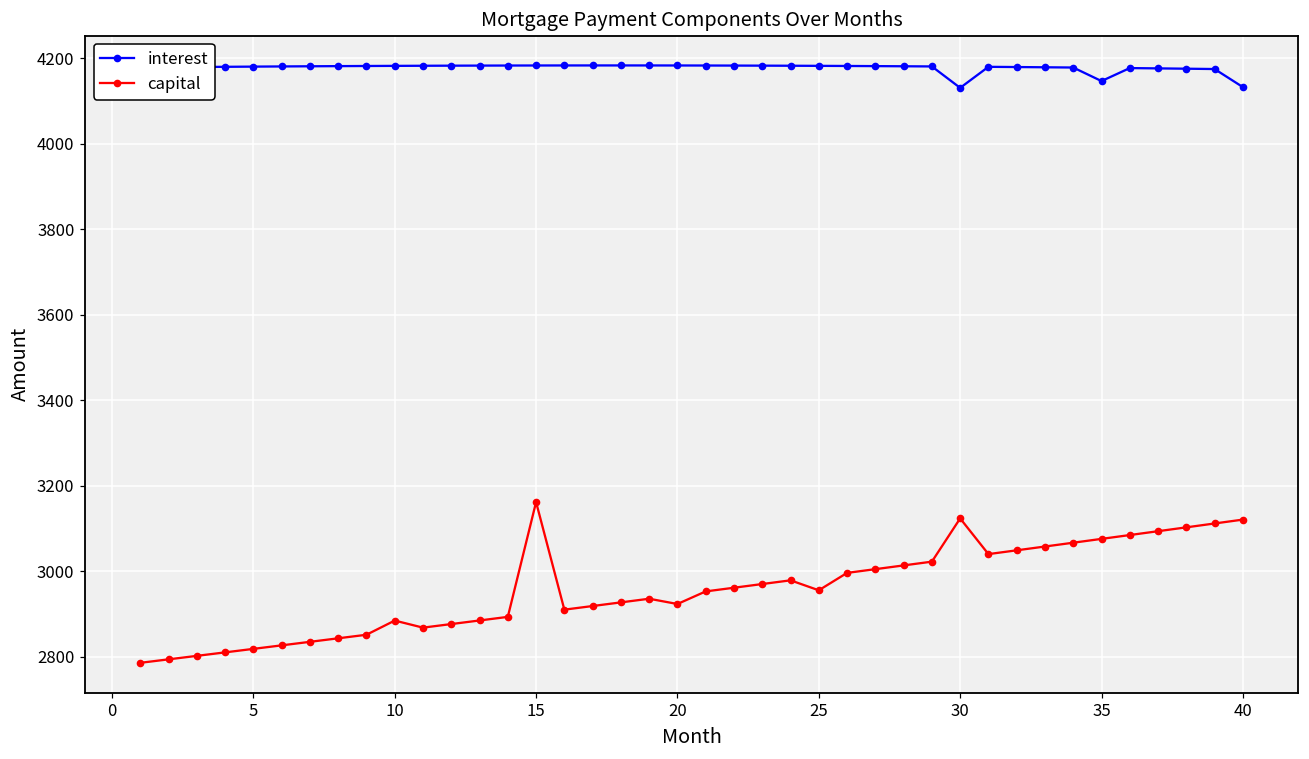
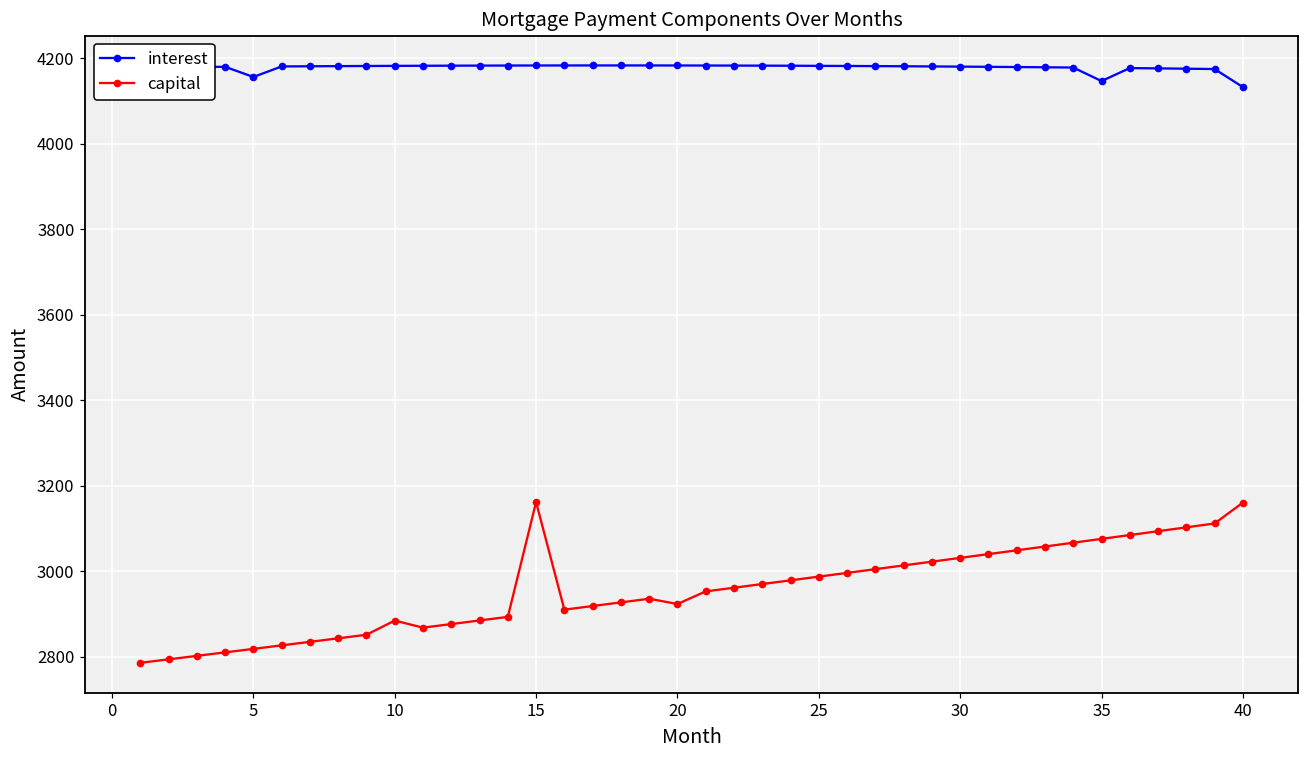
interest, 5: 4180 -> 4160
capital, 25: 2960 -> 2990
interest, 30: 4130 -> 4180
capital, 30: 3120 -> 3030
capital, 40: 3120 -> 3160
